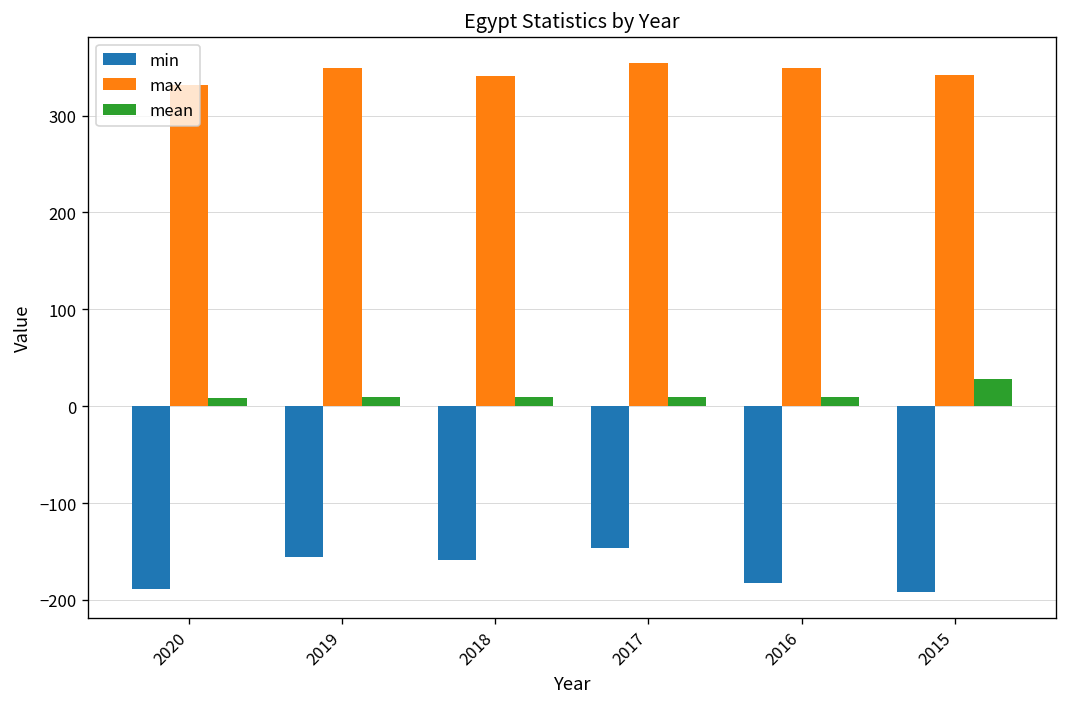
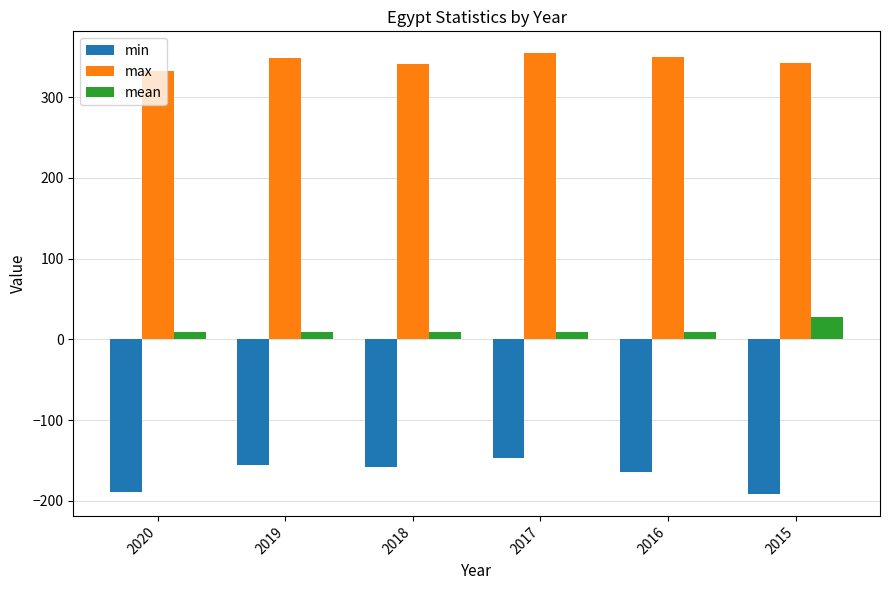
min, 2016: -180 -> -160
